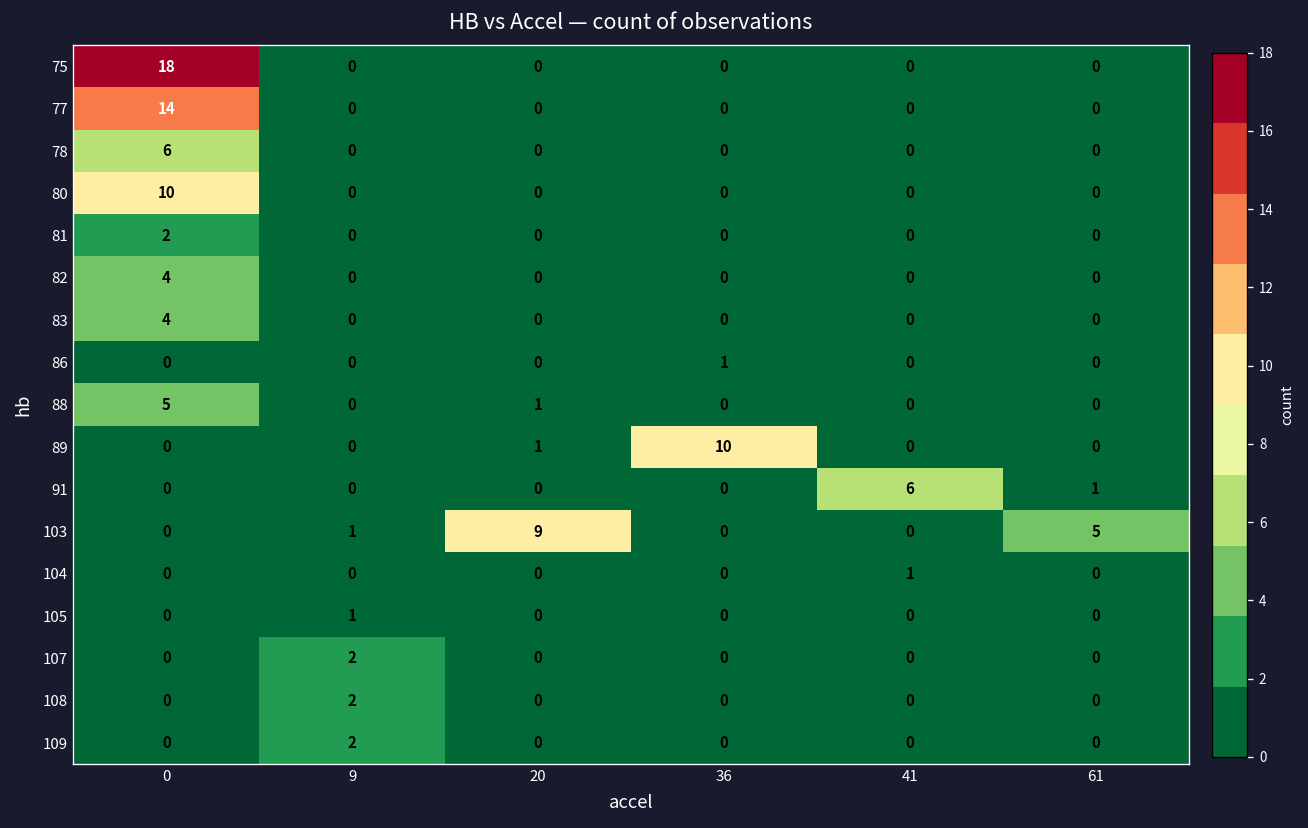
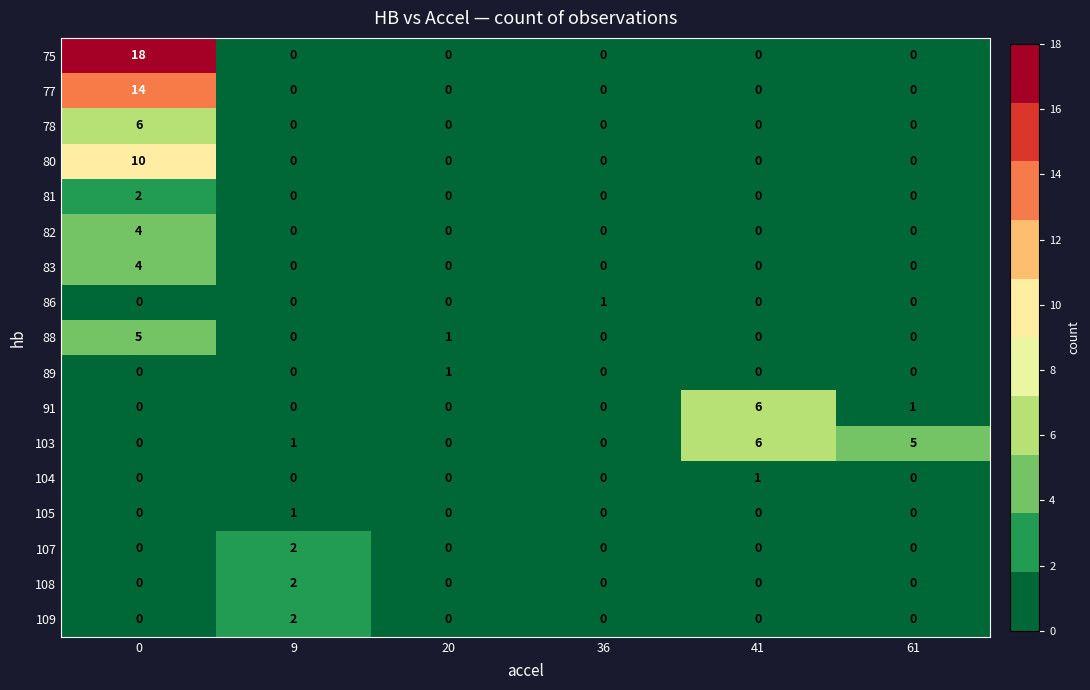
89, 36: 10 -> 0
103, 20: 9 -> 0
103, 41: 0 -> 6
